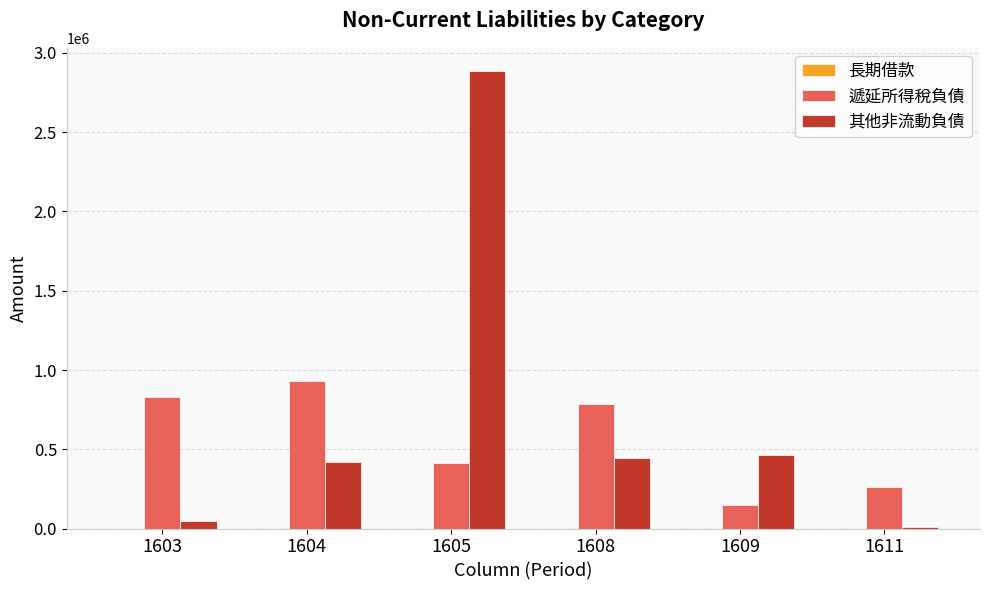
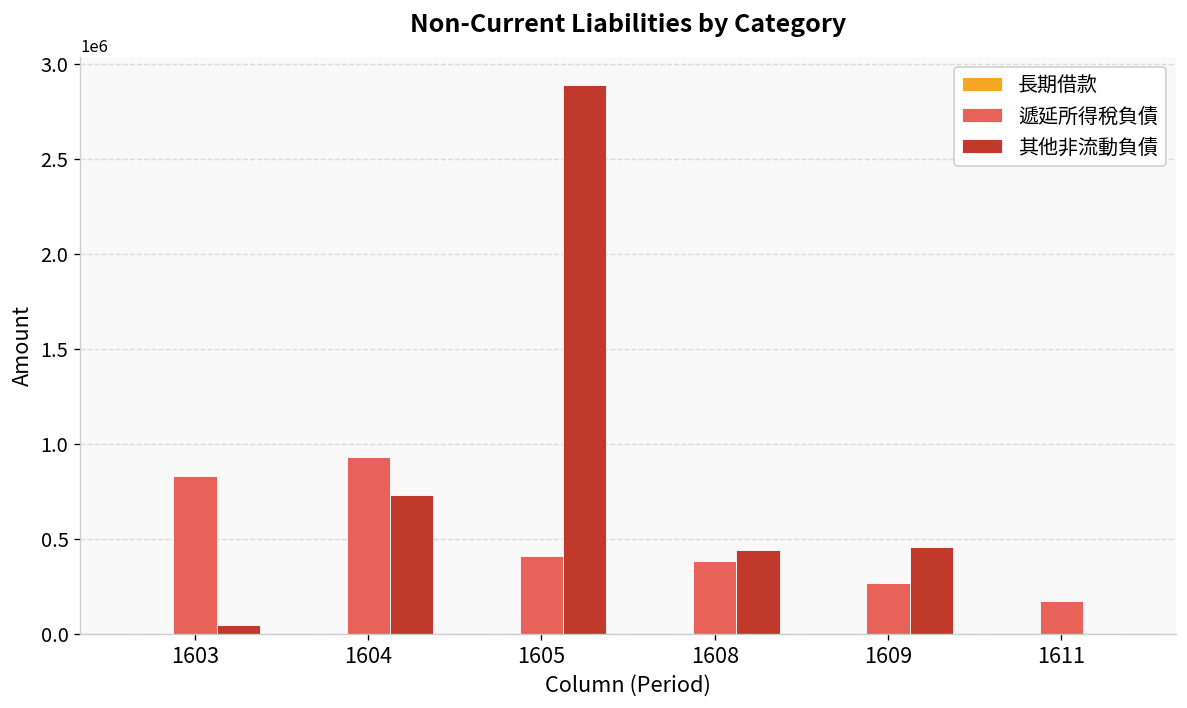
其他非流動負債, 1604: 420000 -> 730000
遞延所得稅負債, 1608: 790000 -> 390000
遞延所得稅負債, 1609: 150000 -> 270000
遞延所得稅負債, 1611: 260000 -> 170000
